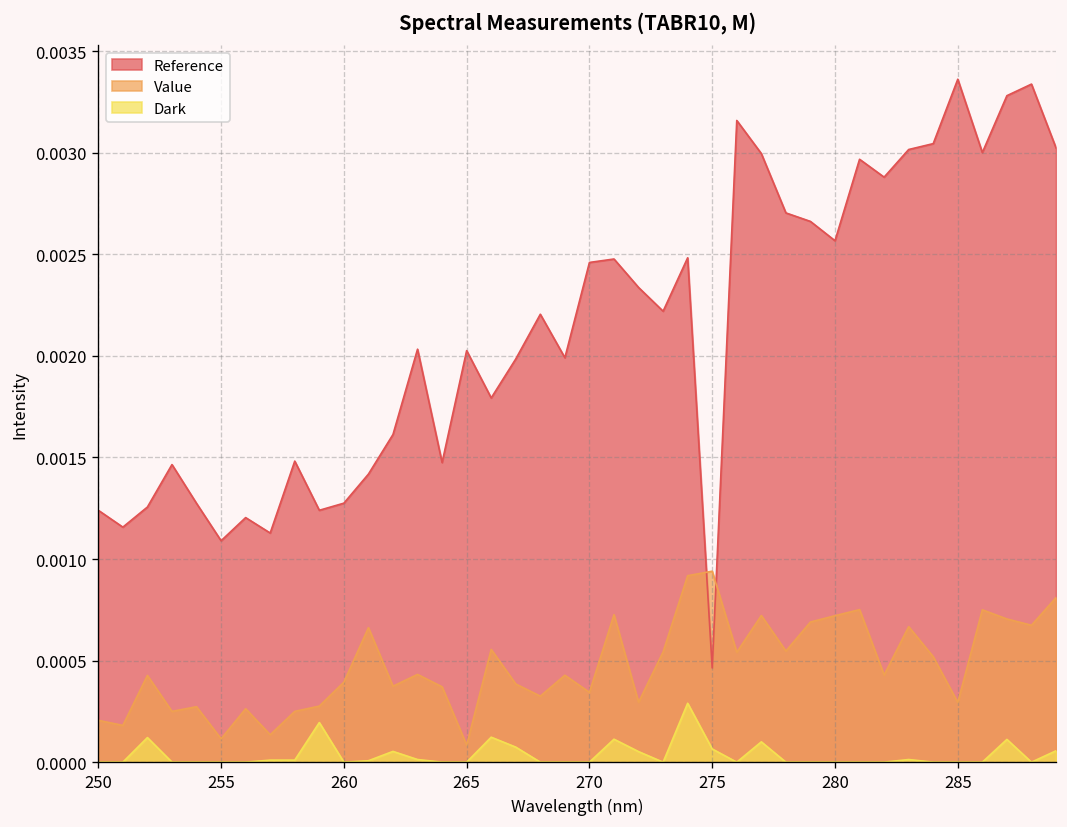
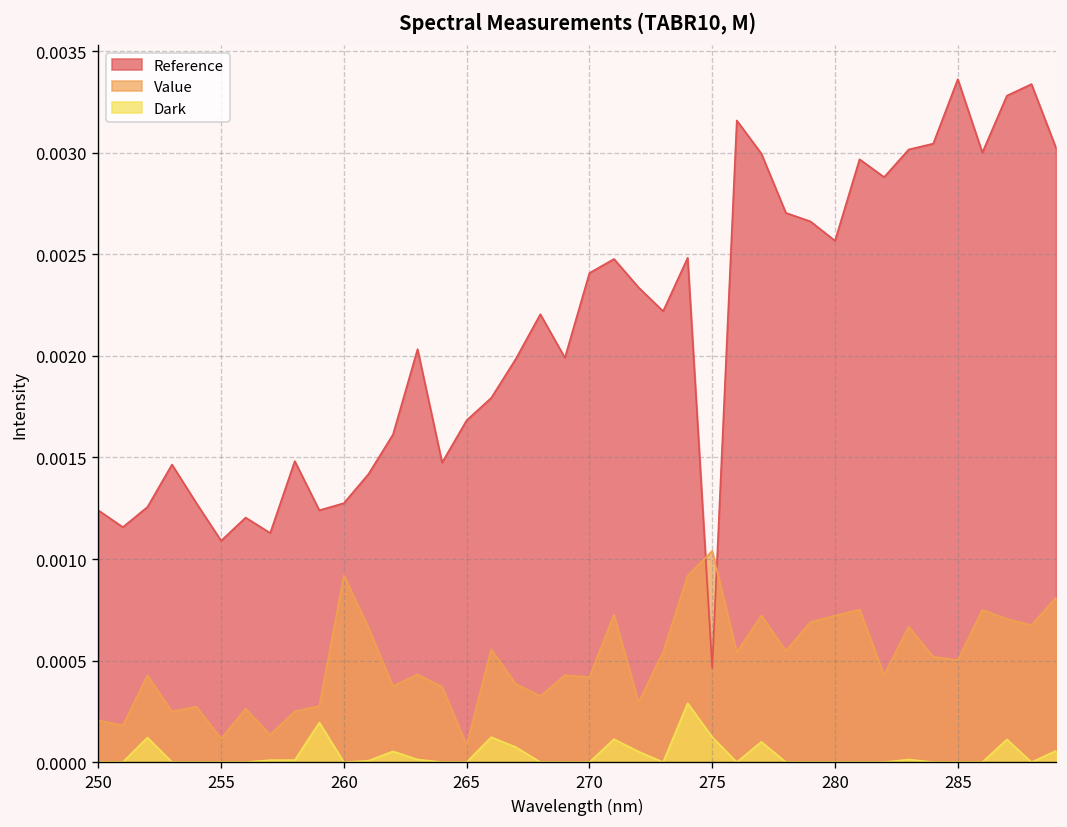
Value, 260: 0.00039 -> 0.00092
Reference, 265: 0.00203 -> 0.00168
Reference, 270: 0.00246 -> 0.00241
Value, 270: 0.00034 -> 0.00042
Value, 275: 0.00094 -> 0.00104
Dark, 275: 0.00007 -> 0.00012
Value, 285: 0.00029 -> 0.00050
